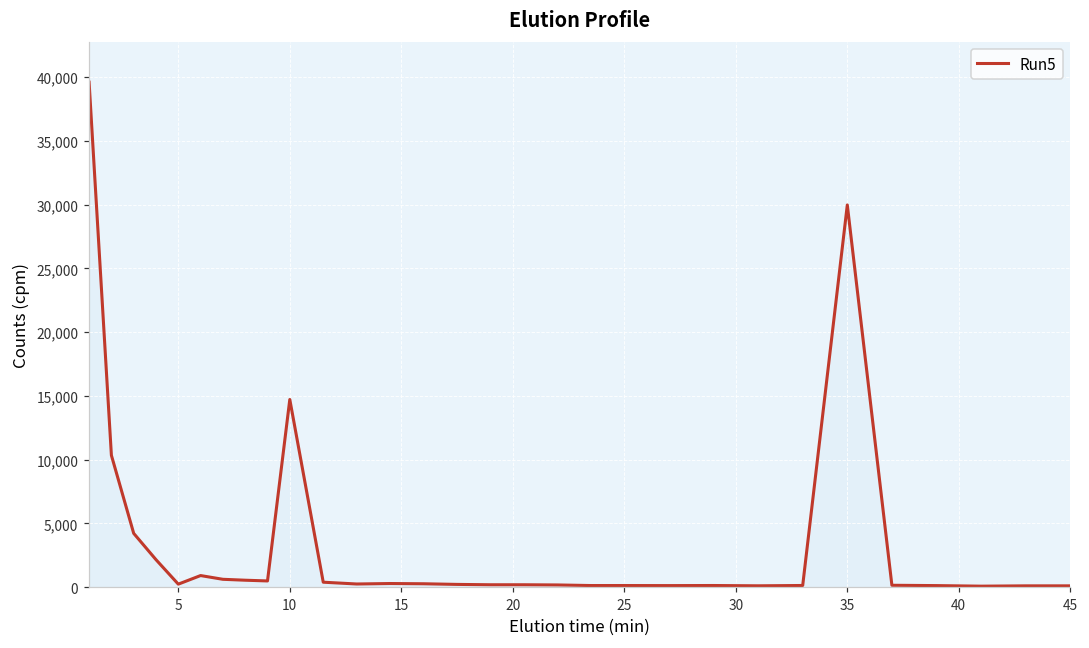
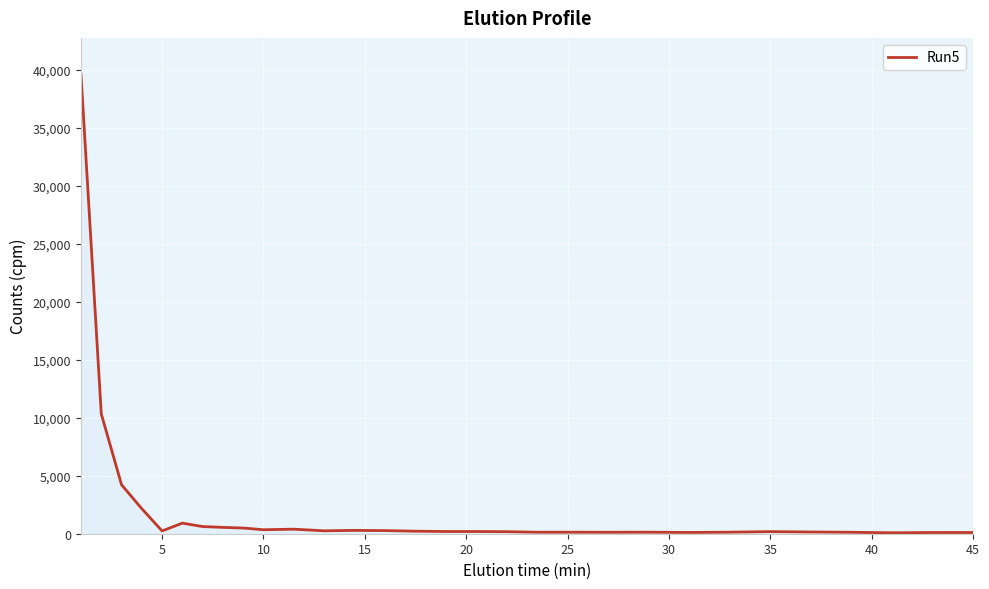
10: 14,700 -> 300
35: 30,000 -> 200
